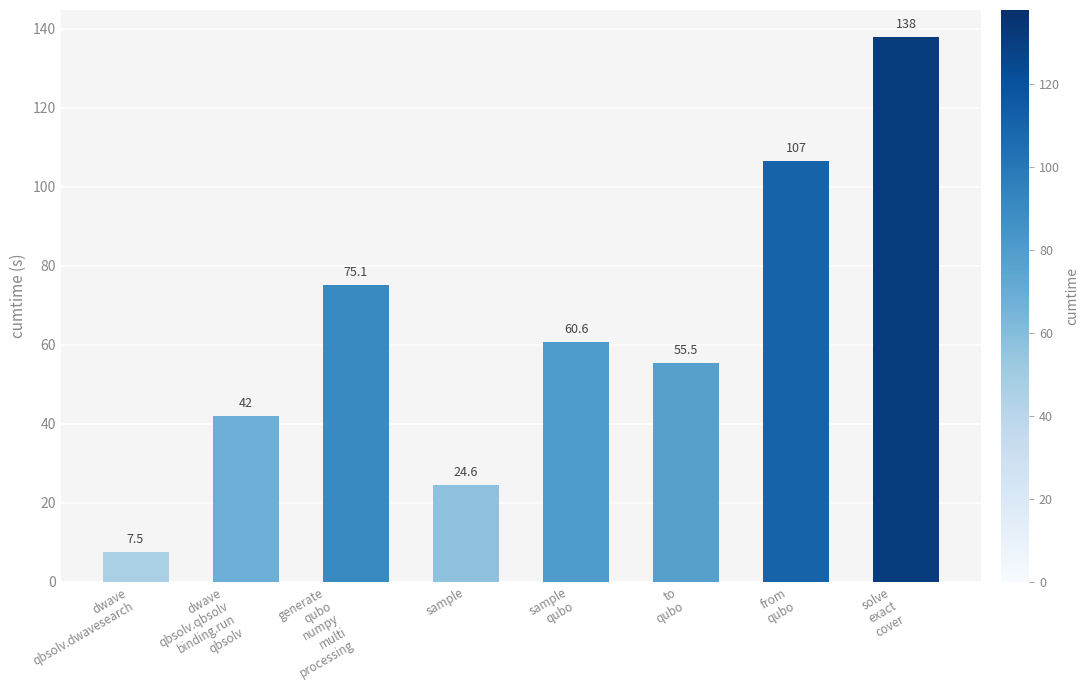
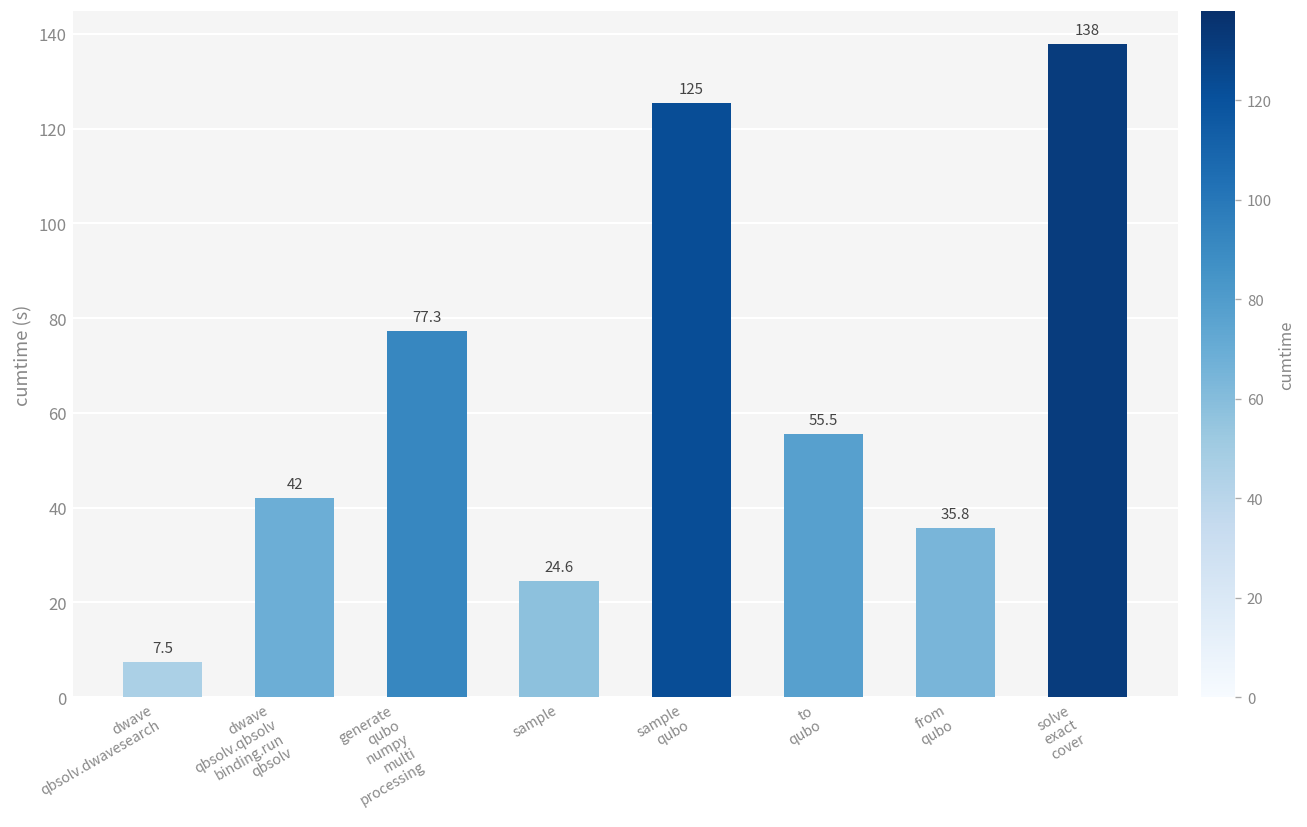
generate qubo numpy multi processing: 75.1 -> 77.3
sample qubo: 60.6 -> 125
from qubo: 107 -> 35.8
